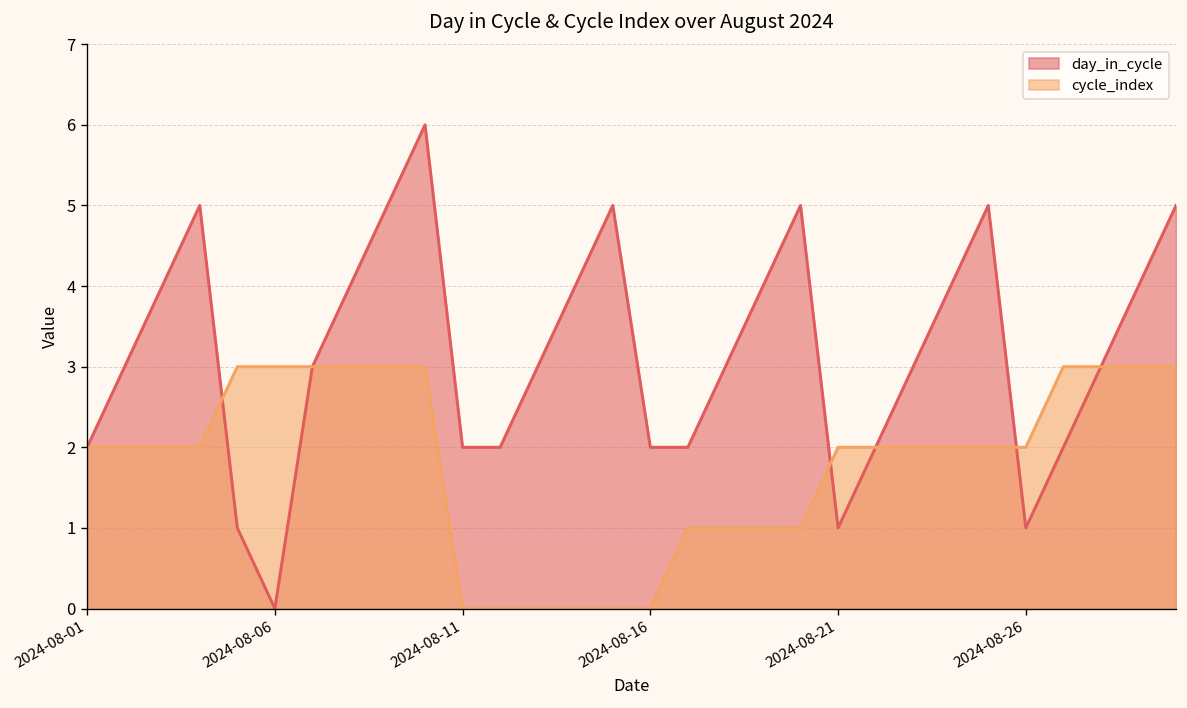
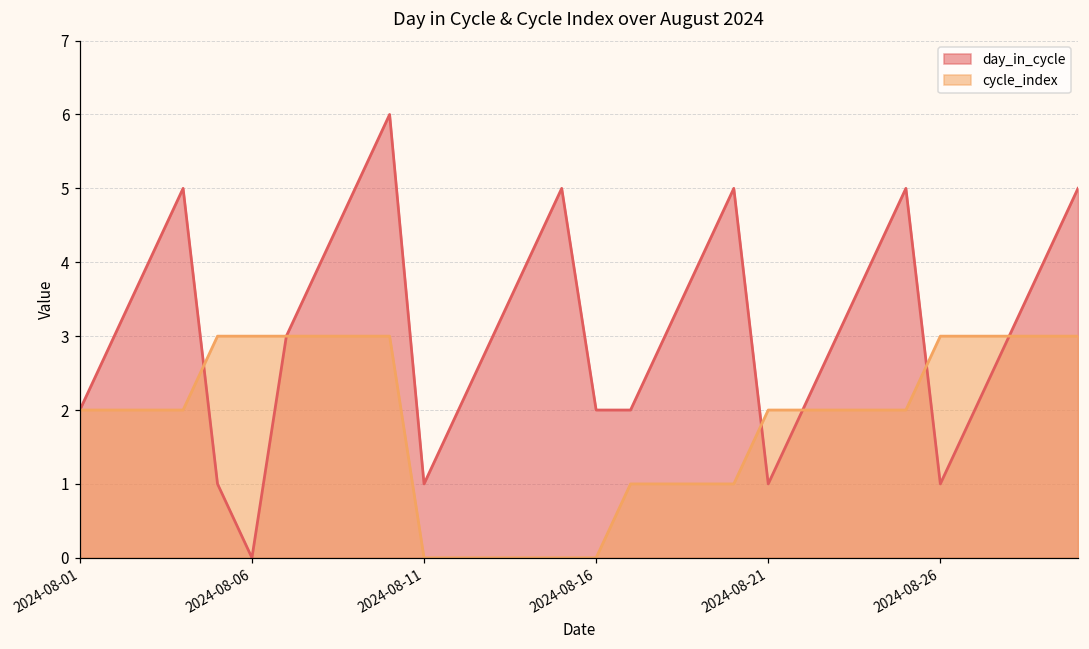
day_in_cycle, 2024-08-11: 2 -> 1
cycle_index, 2024-08-26: 2 -> 3
